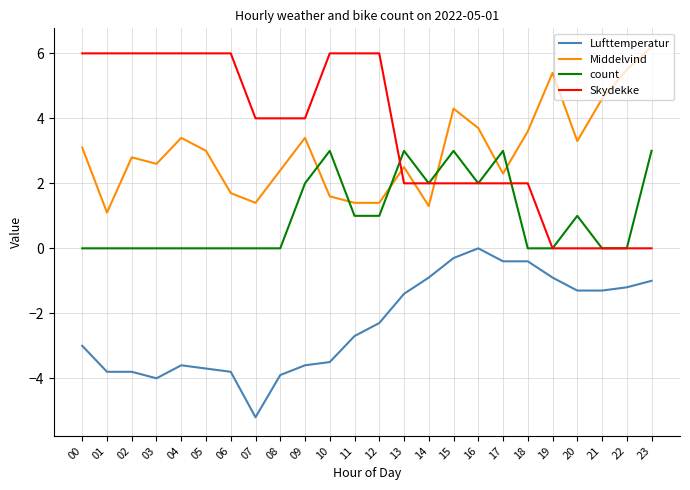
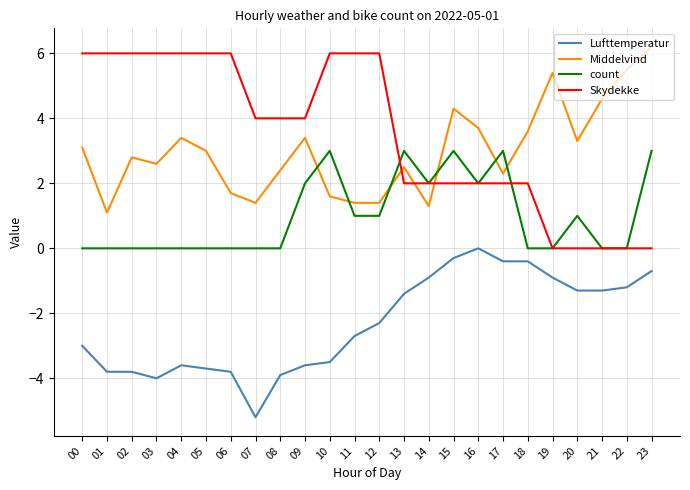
Lufttemperatur, 23: -1.0 -> -0.7
